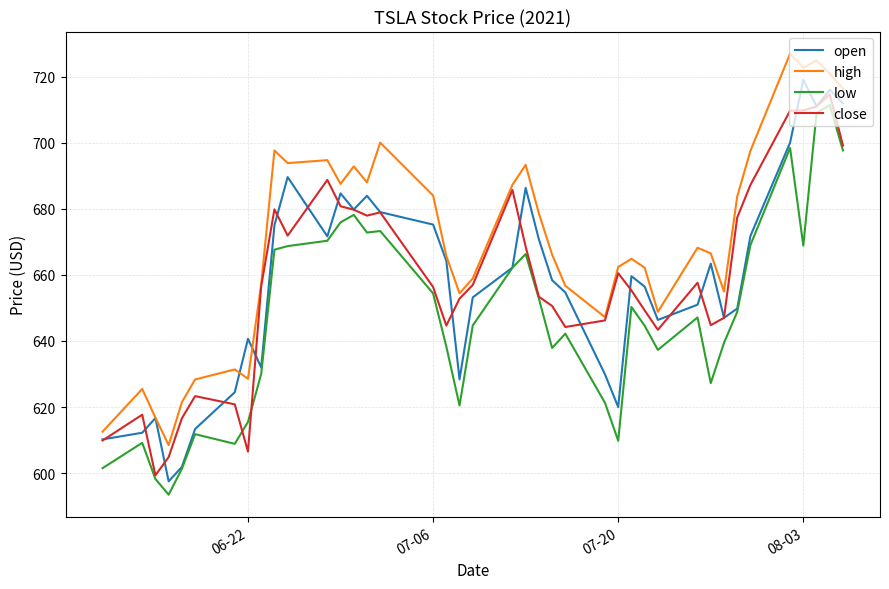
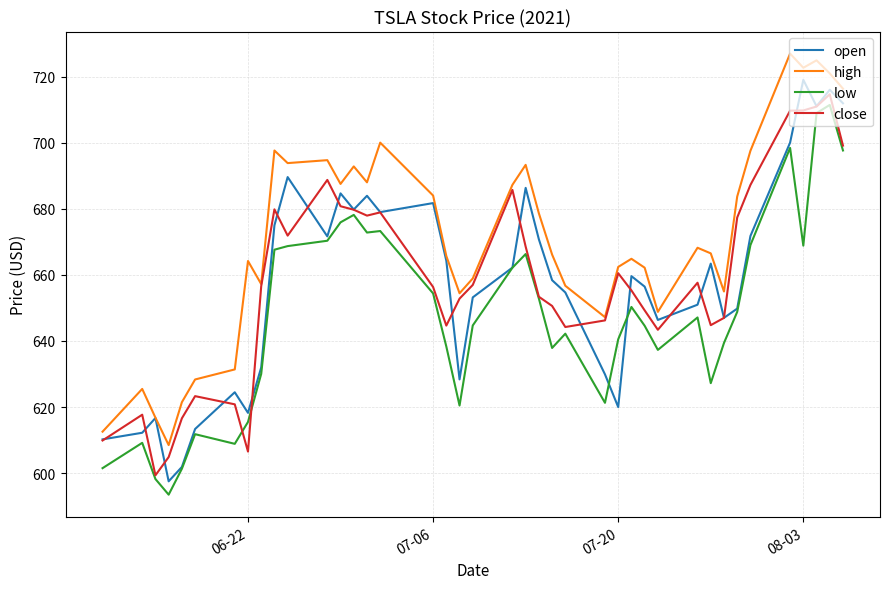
open, 06-22: 641 -> 618
high, 06-22: 629 -> 664
open, 07-06: 675 -> 682
low, 07-20: 610 -> 641
